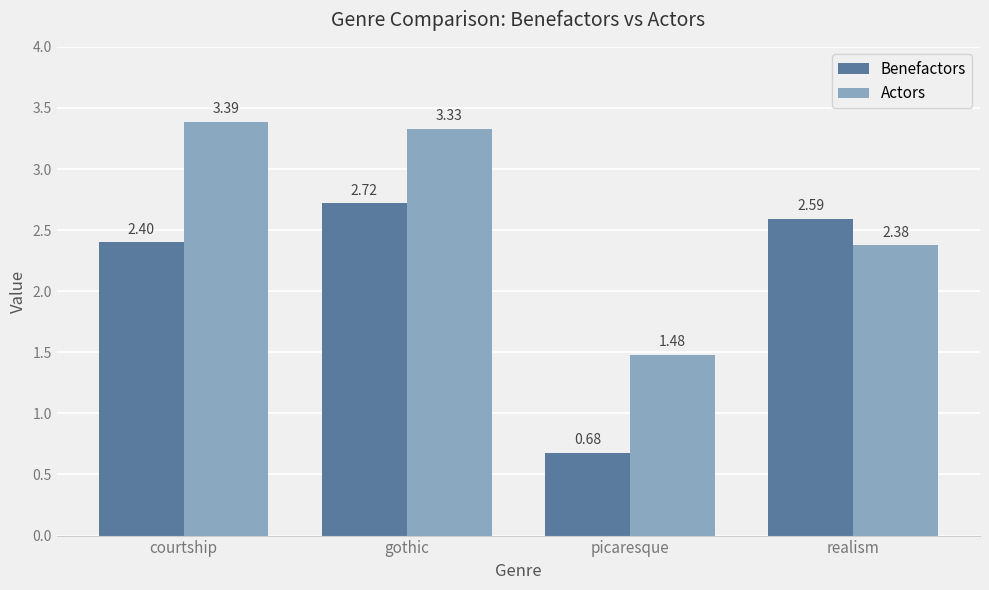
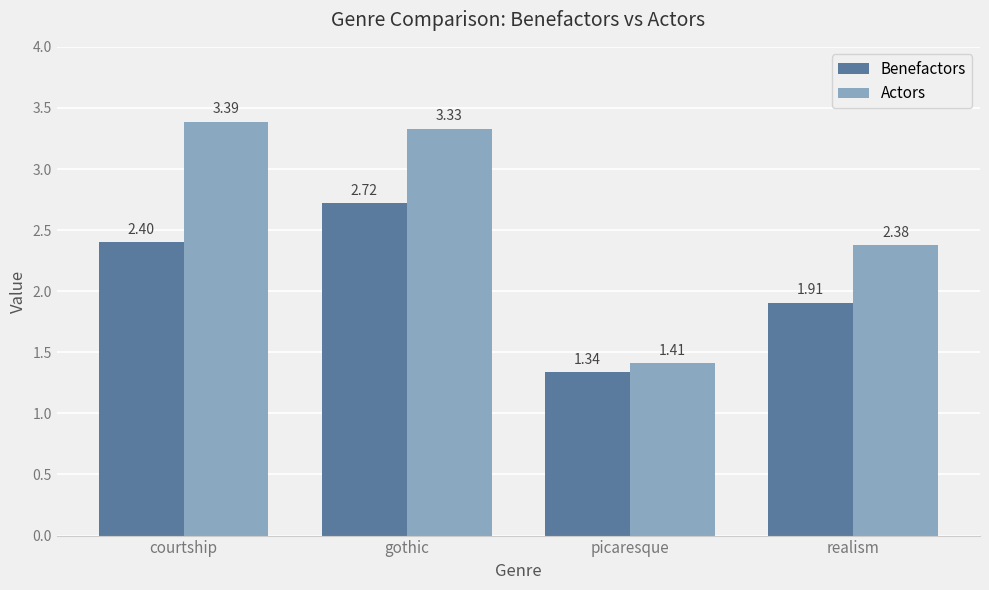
Benefactors, picaresque: 0.68 -> 1.34
Actors, picaresque: 1.48 -> 1.41
Benefactors, realism: 2.59 -> 1.91
